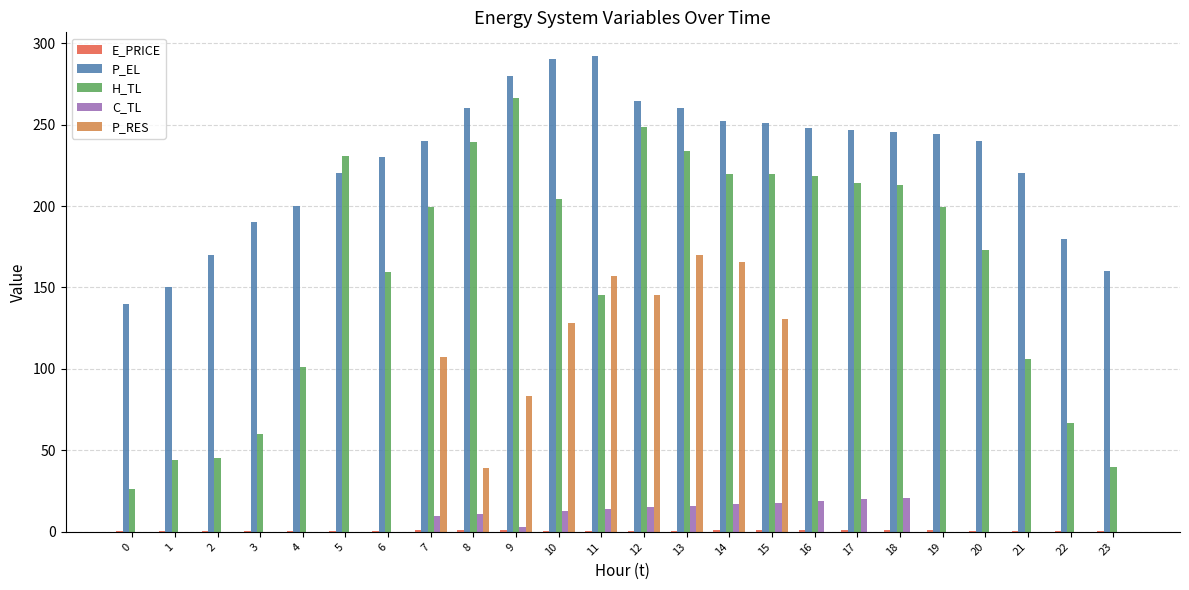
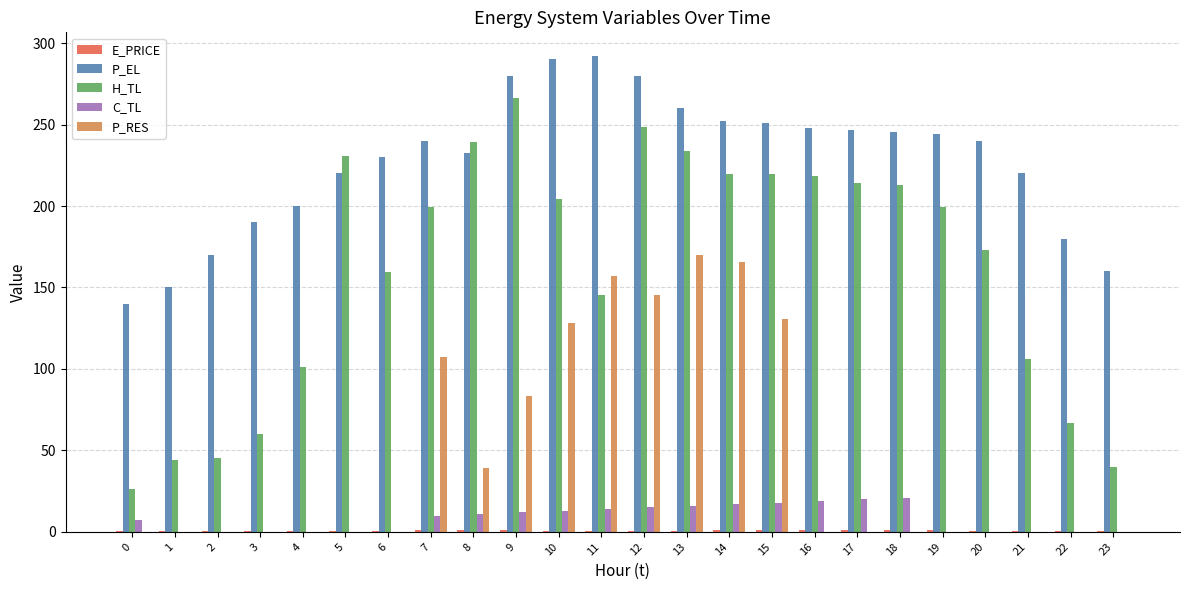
C_TL, 0: 0 -> 7
P_EL, 8: 260 -> 233
C_TL, 9: 3 -> 12
P_EL, 12: 264 -> 280
